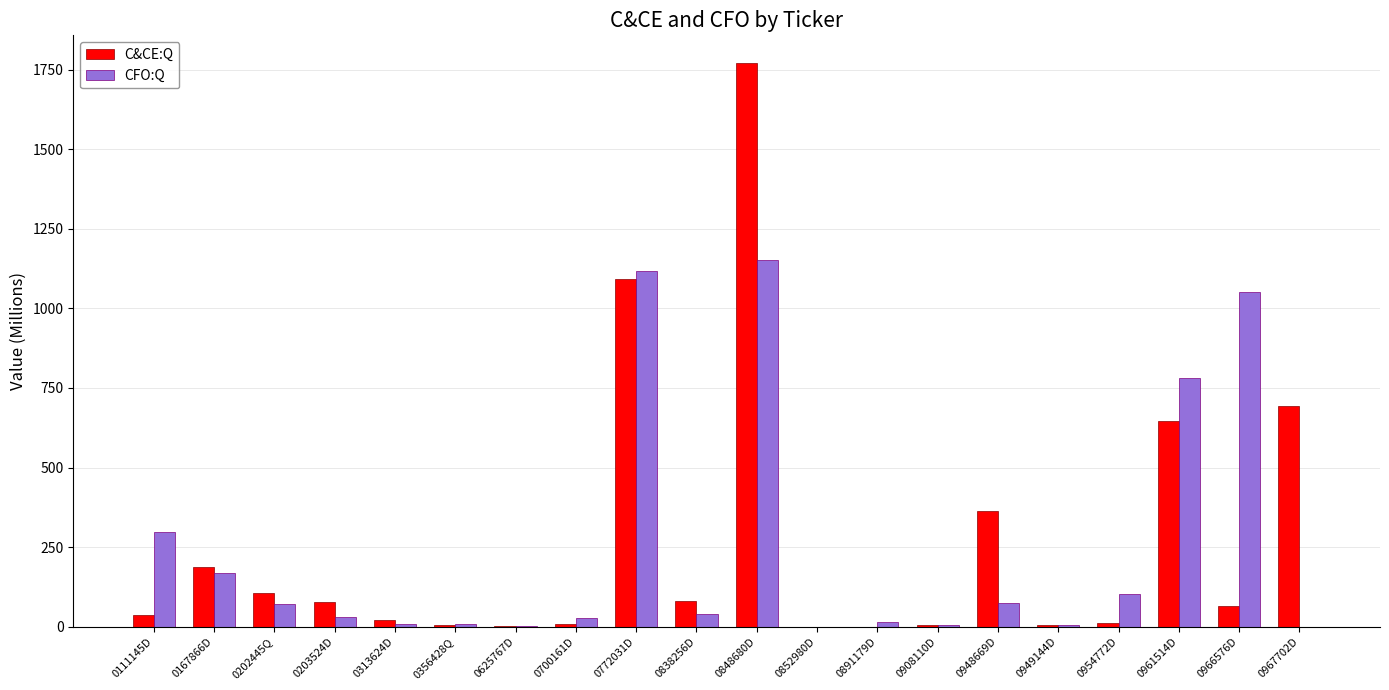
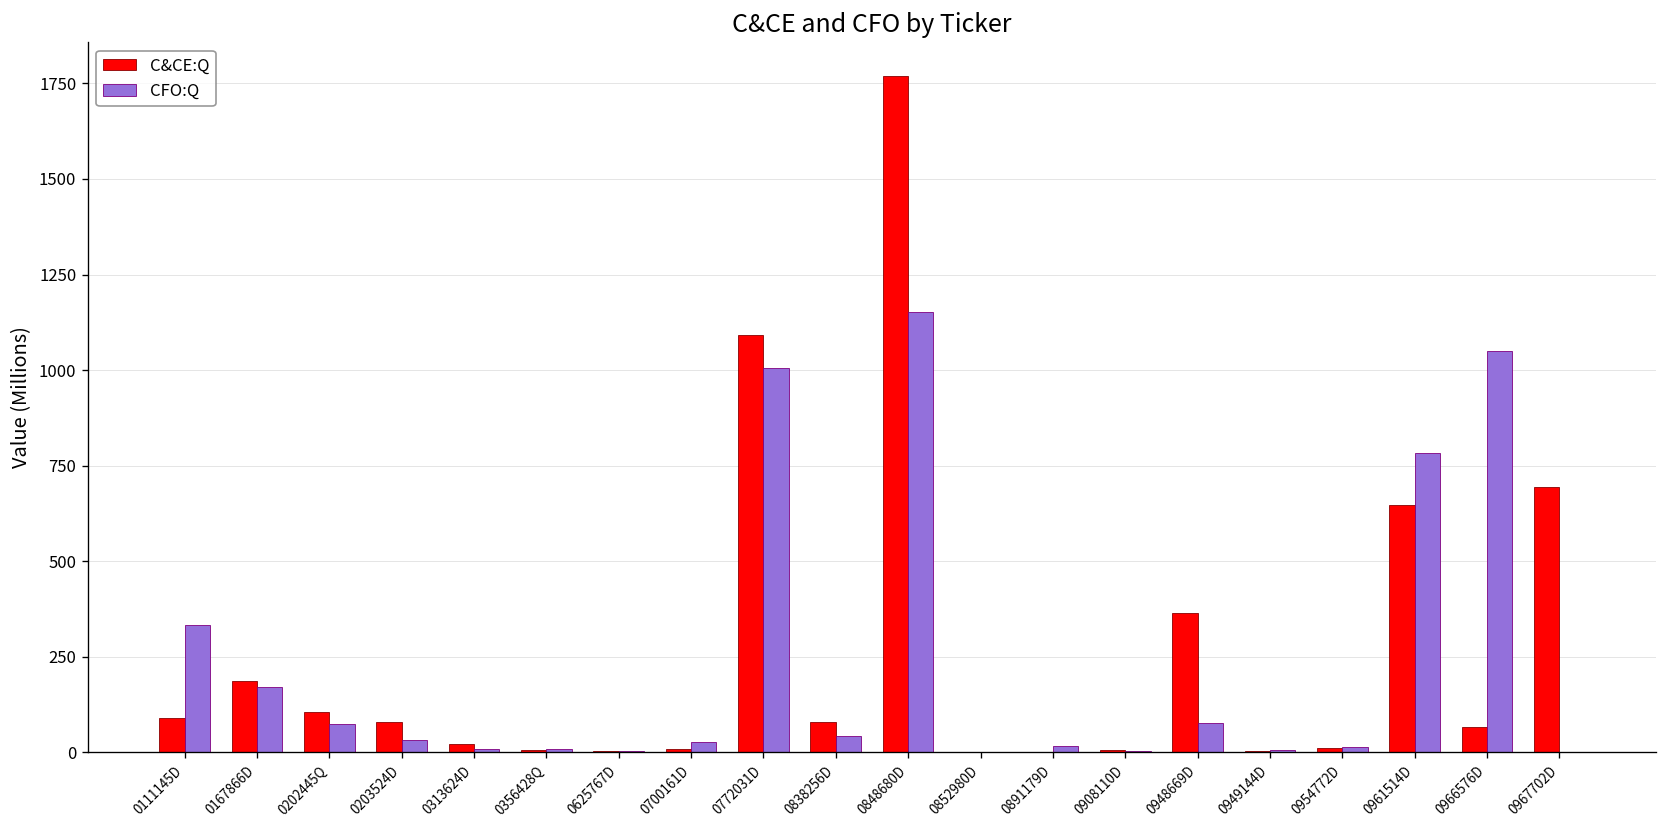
C&CE:Q, 0111145D: 40 -> 90
CFO:Q, 0111145D: 300 -> 330
CFO:Q, 0772031D: 1120 -> 1010
CFO:Q, 0954772D: 100 -> 10
